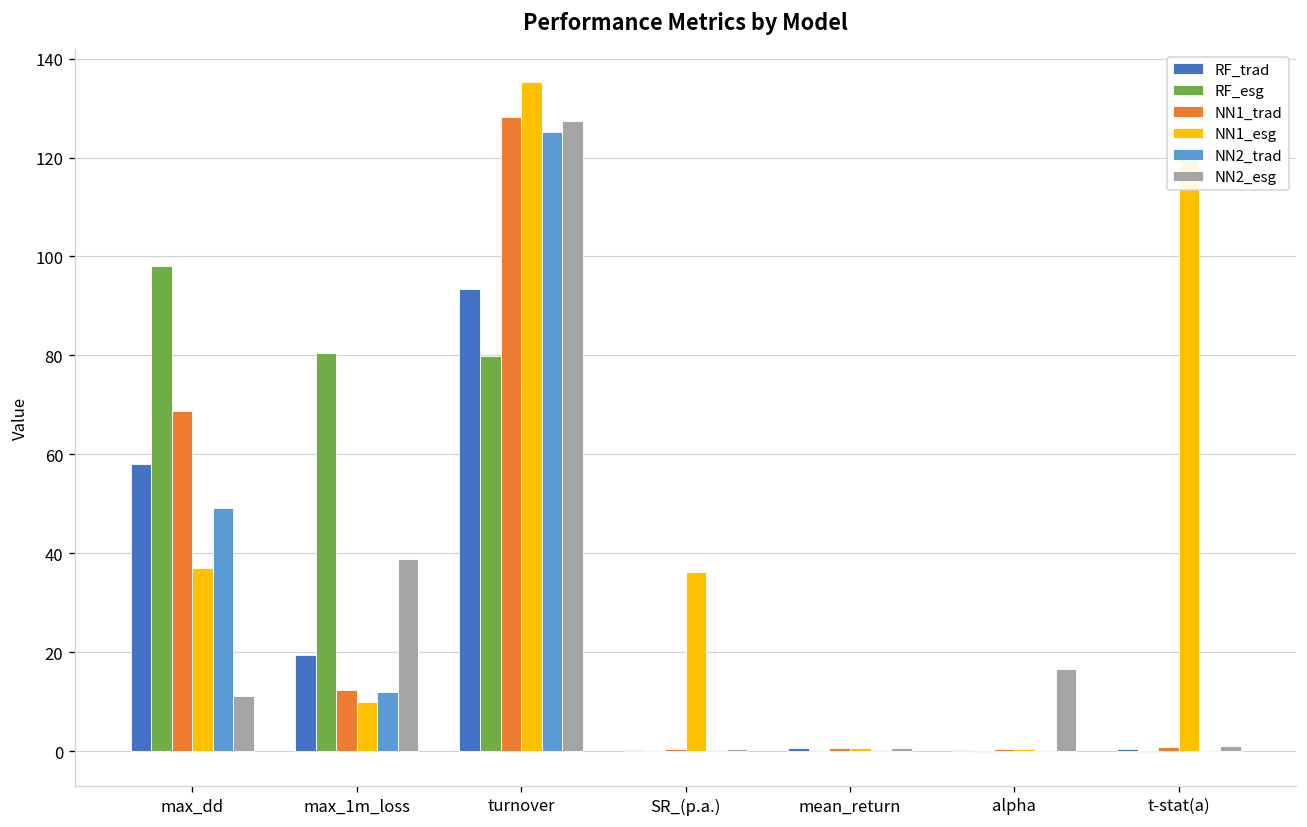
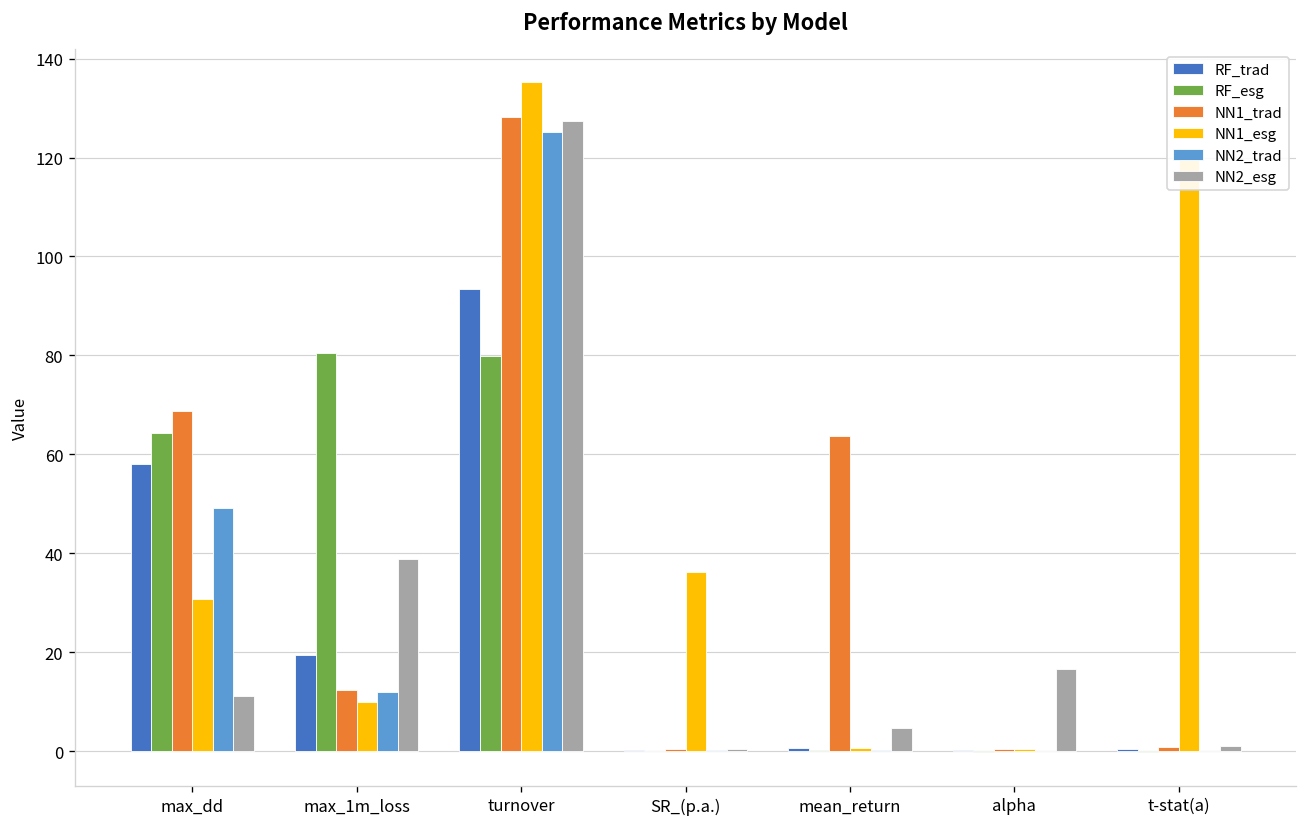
RF_esg, max_dd: 98 -> 64
NN1_esg, max_dd: 37 -> 31
NN1_trad, mean_return: 1 -> 64
NN2_esg, mean_return: 1 -> 5
